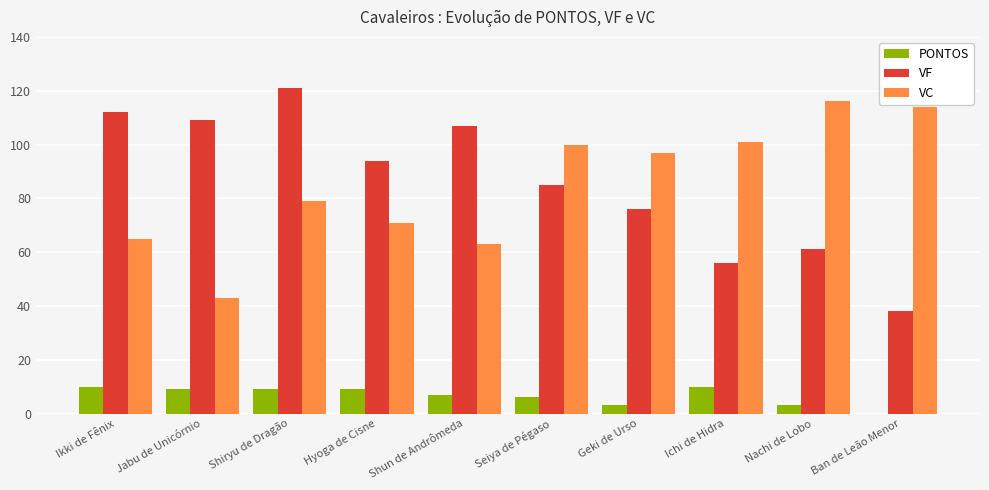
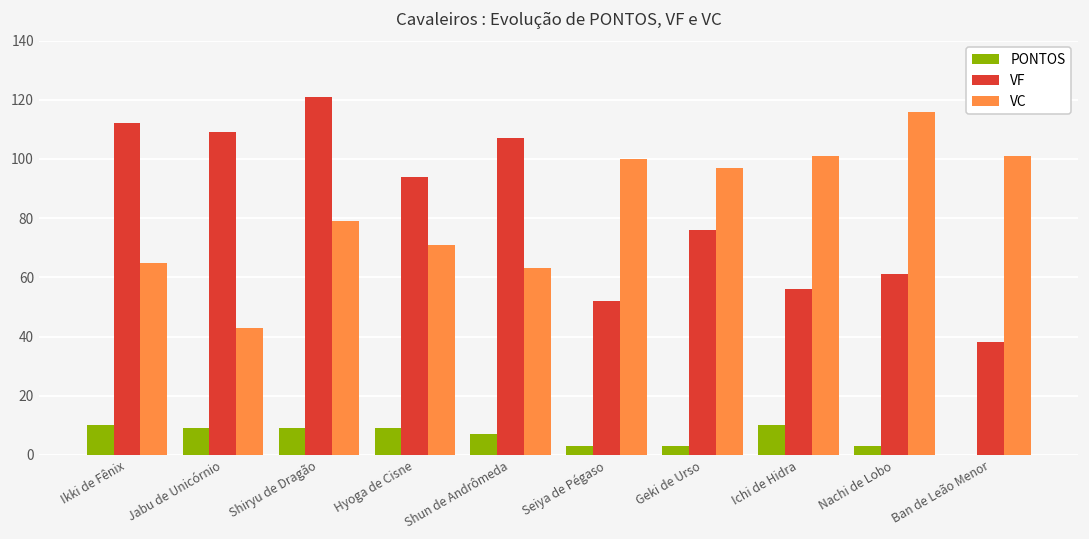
PONTOS, Seiya de Pégaso: 6 -> 3
VF, Seiya de Pégaso: 85 -> 52
VC, Ban de Leão Menor: 114 -> 101
